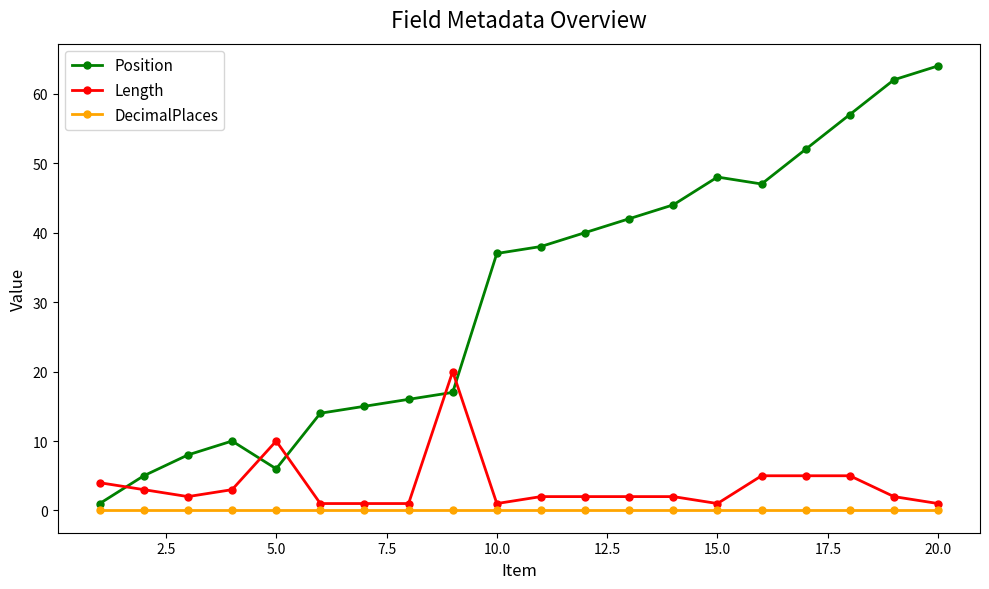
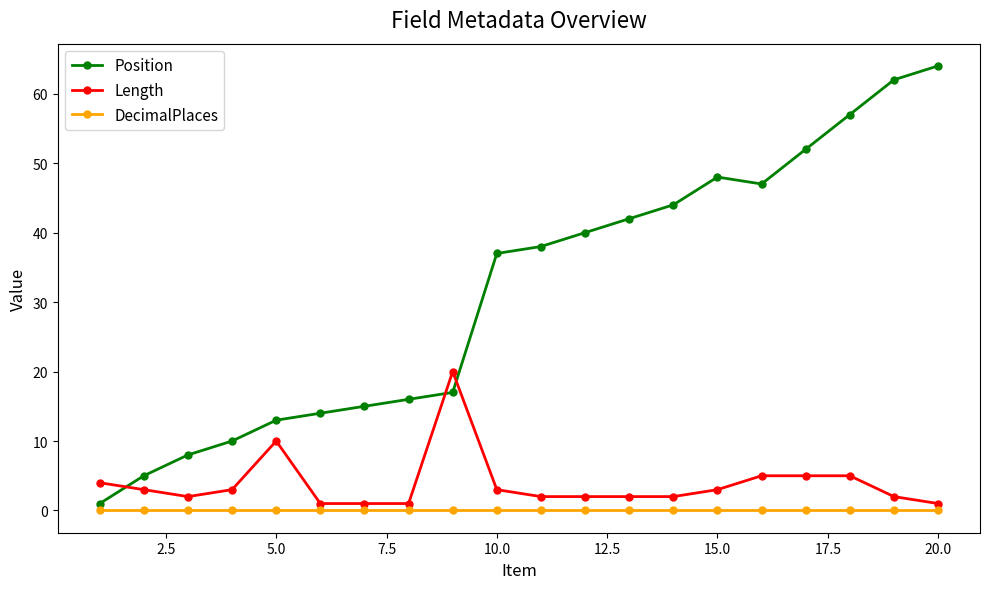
Position, 5.0: 6 -> 13
Length, 10.0: 1 -> 3
Length, 15.0: 1 -> 3
